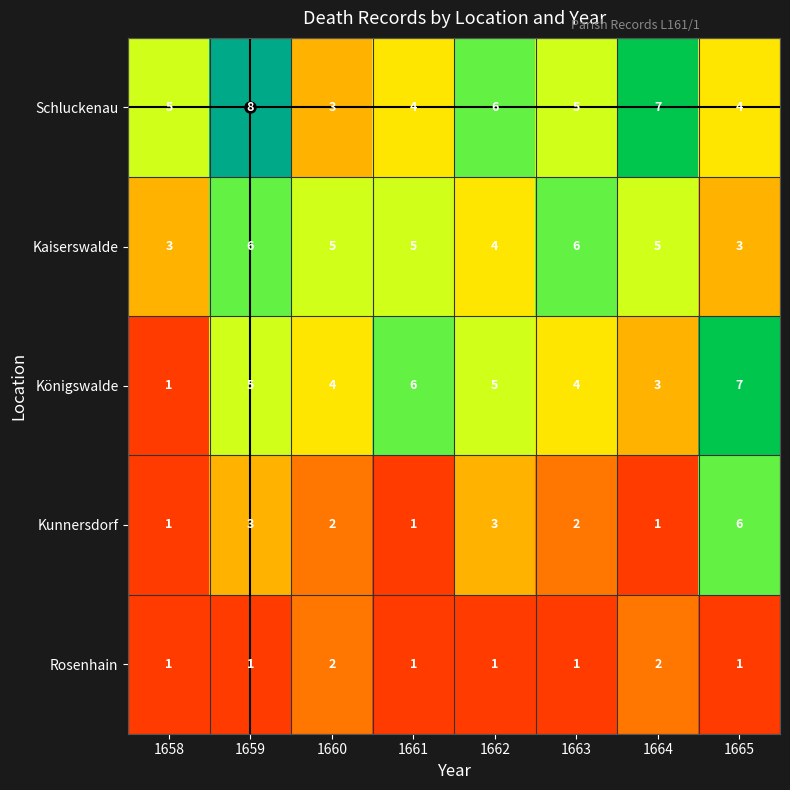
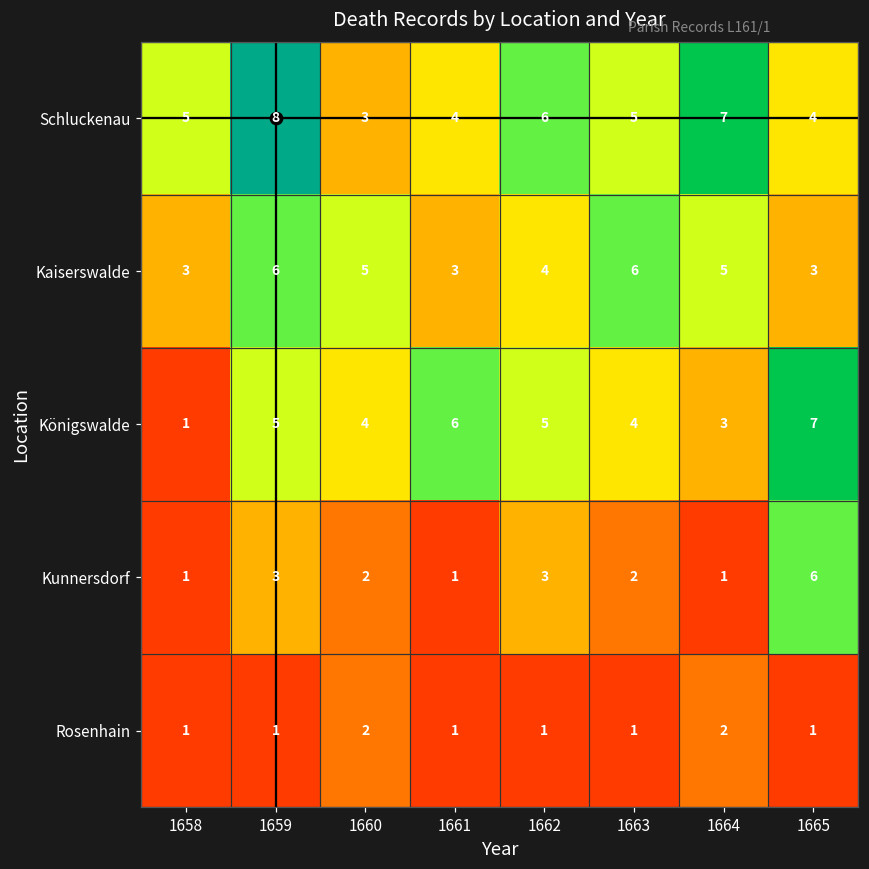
Kaiserswalde, 1661: 5 -> 3
